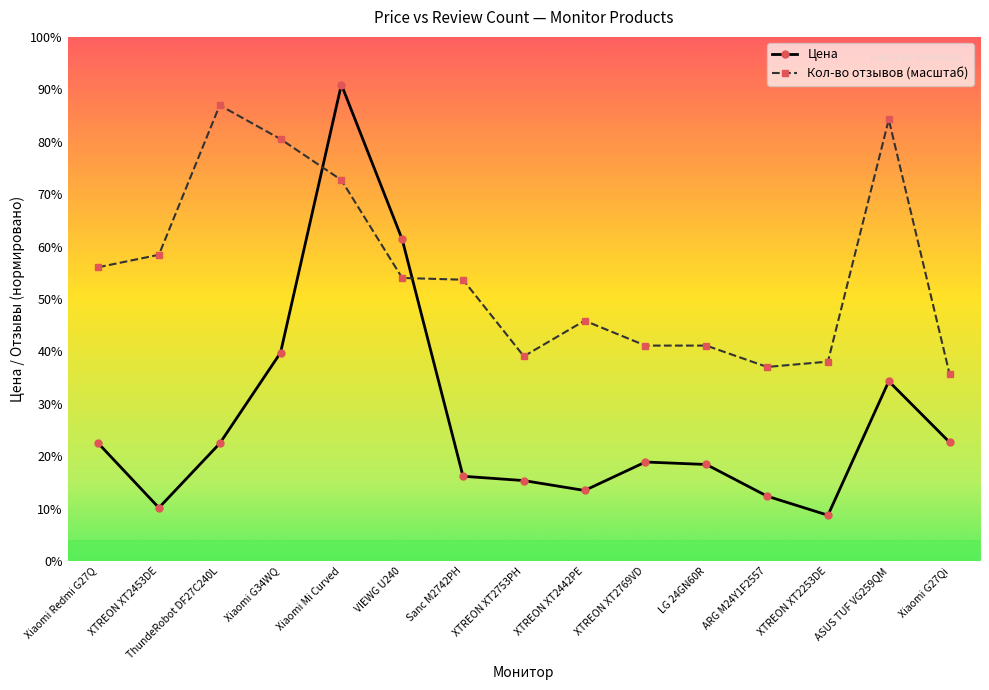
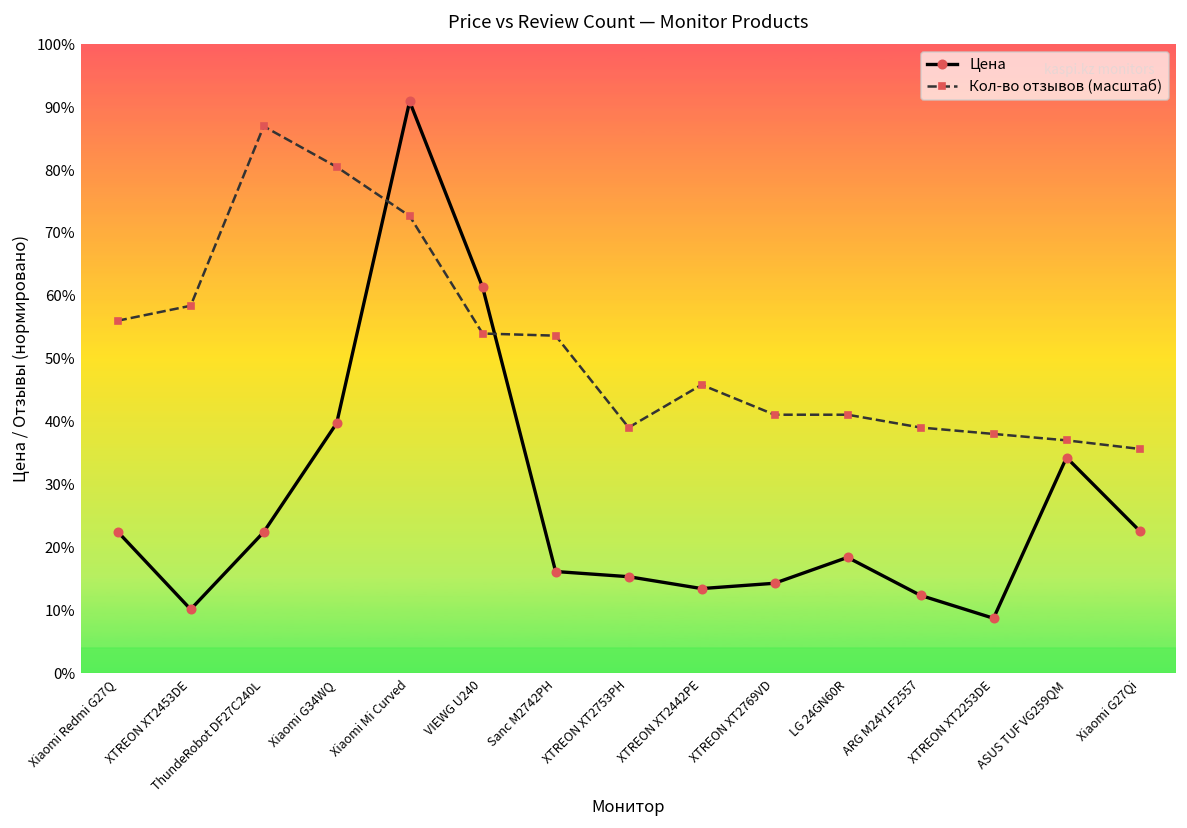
Цена, XTREON XT2769VD: 19% -> 14%
Кол-во отзывов (масштаб), ARG M24Y1F2557: 37% -> 39%
Кол-во отзывов (масштаб), ASUS TUF VG259QM: 84% -> 37%
